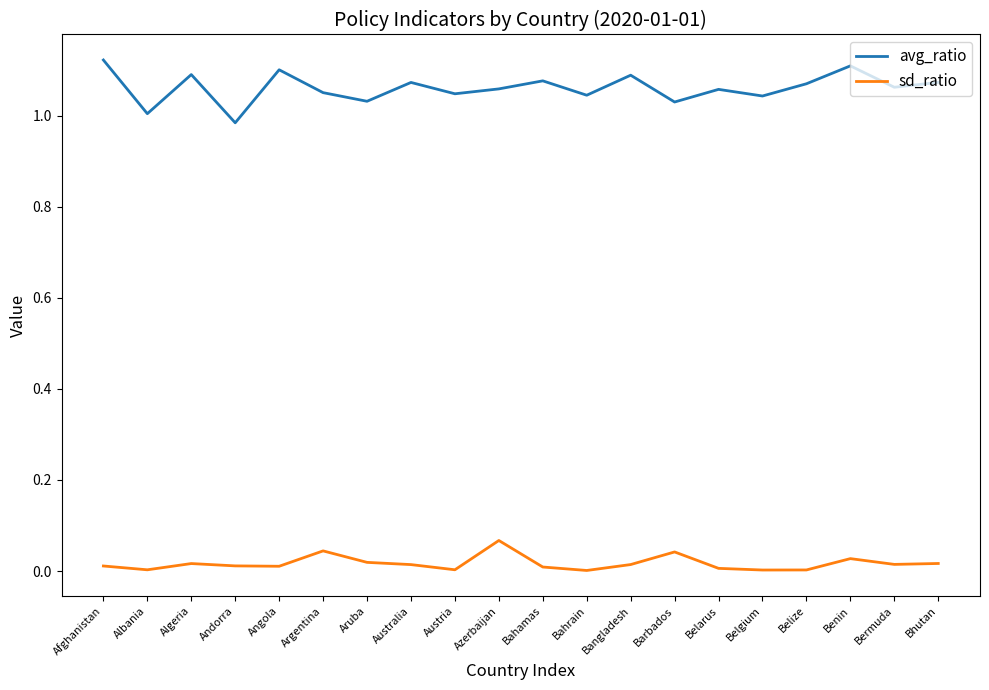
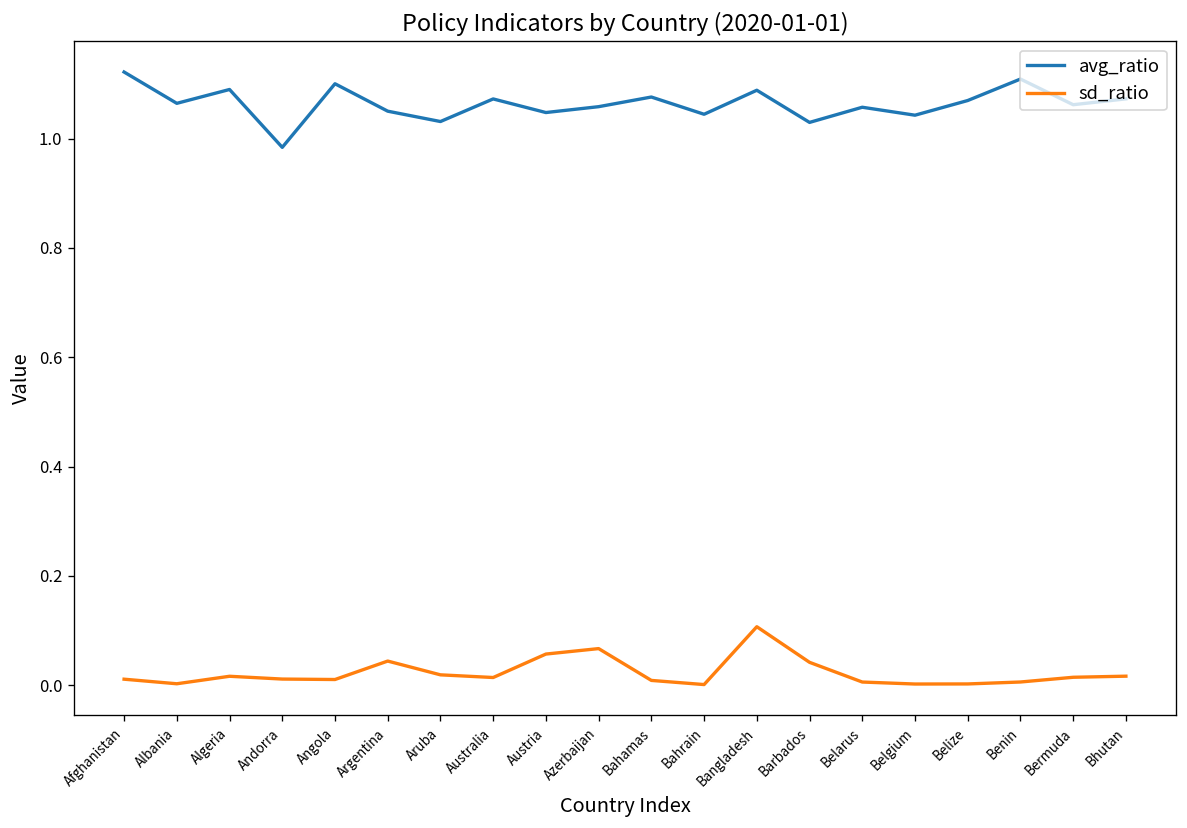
avg_ratio, Albania: 1.00 -> 1.06
sd_ratio, Austria: 0.00 -> 0.06
sd_ratio, Bangladesh: 0.01 -> 0.11
sd_ratio, Benin: 0.03 -> 0.01
